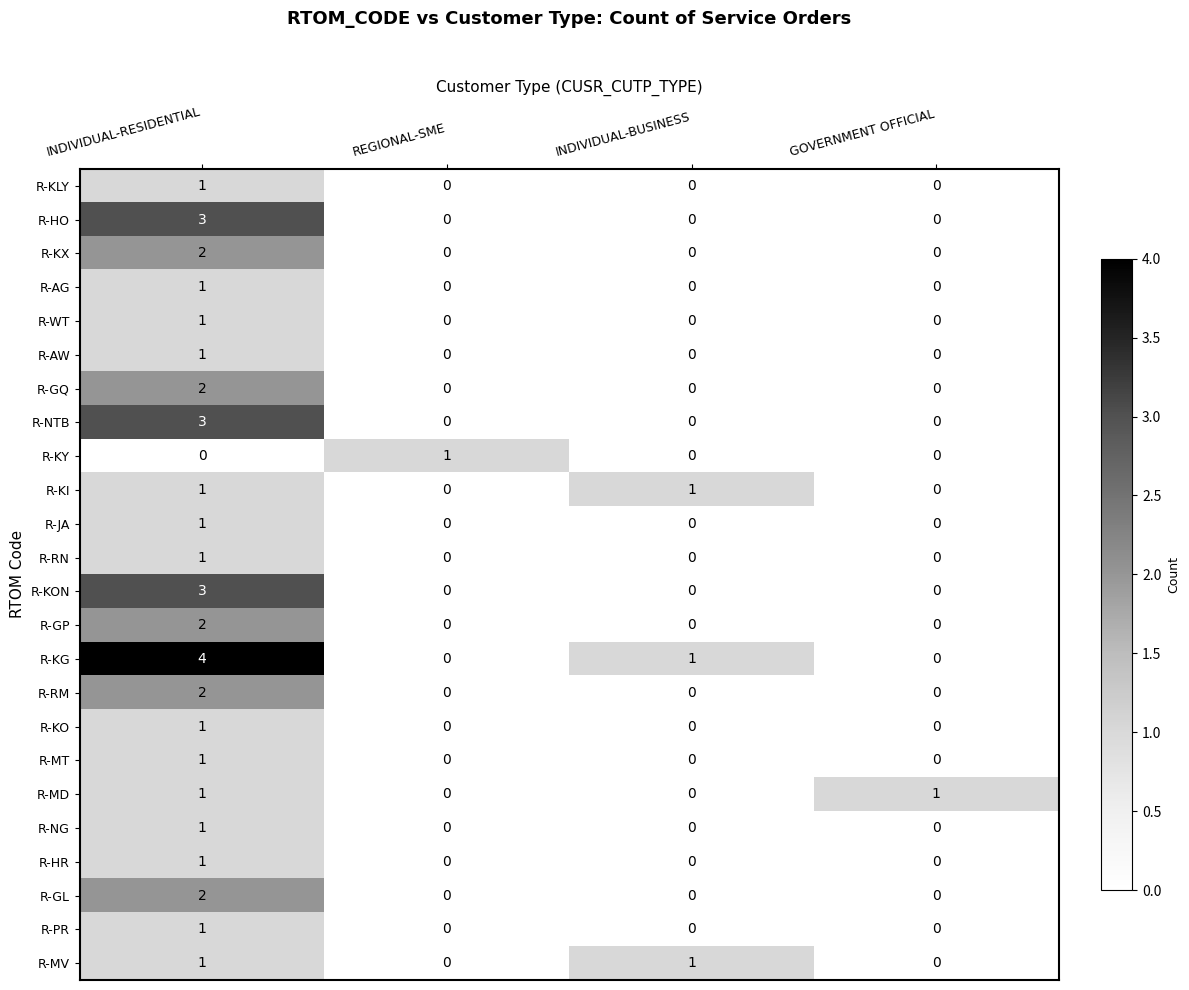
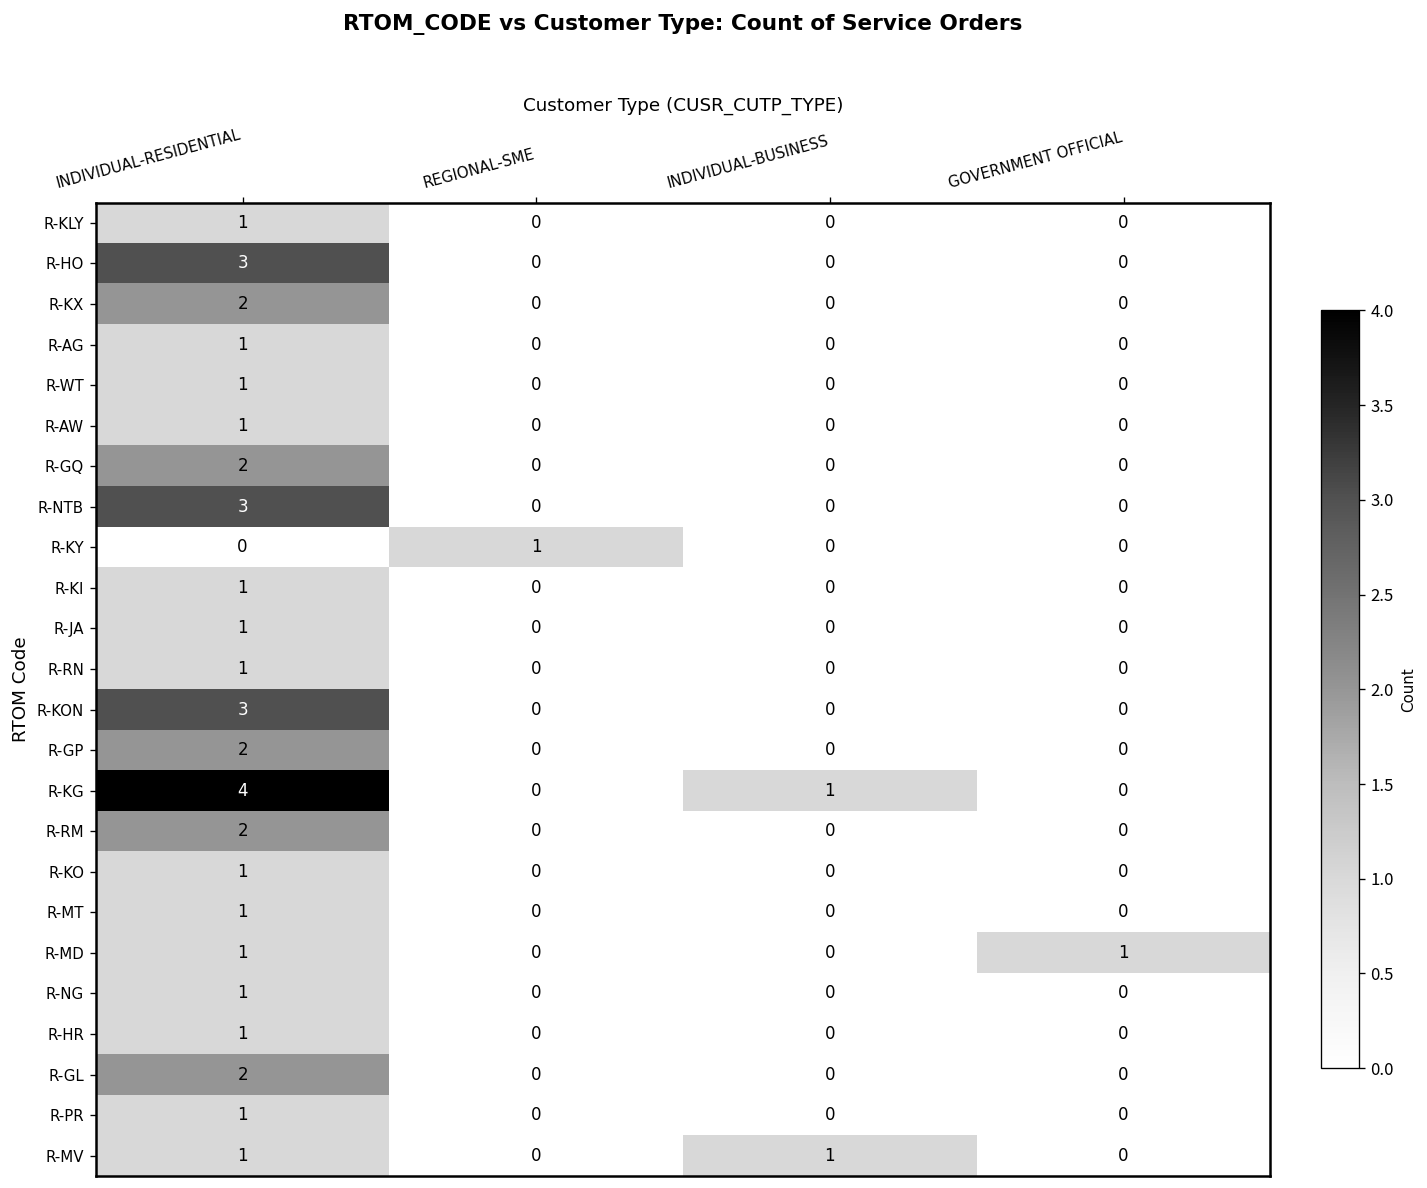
R-KI, INDIVIDUAL-BUSINESS: 1 -> 0
